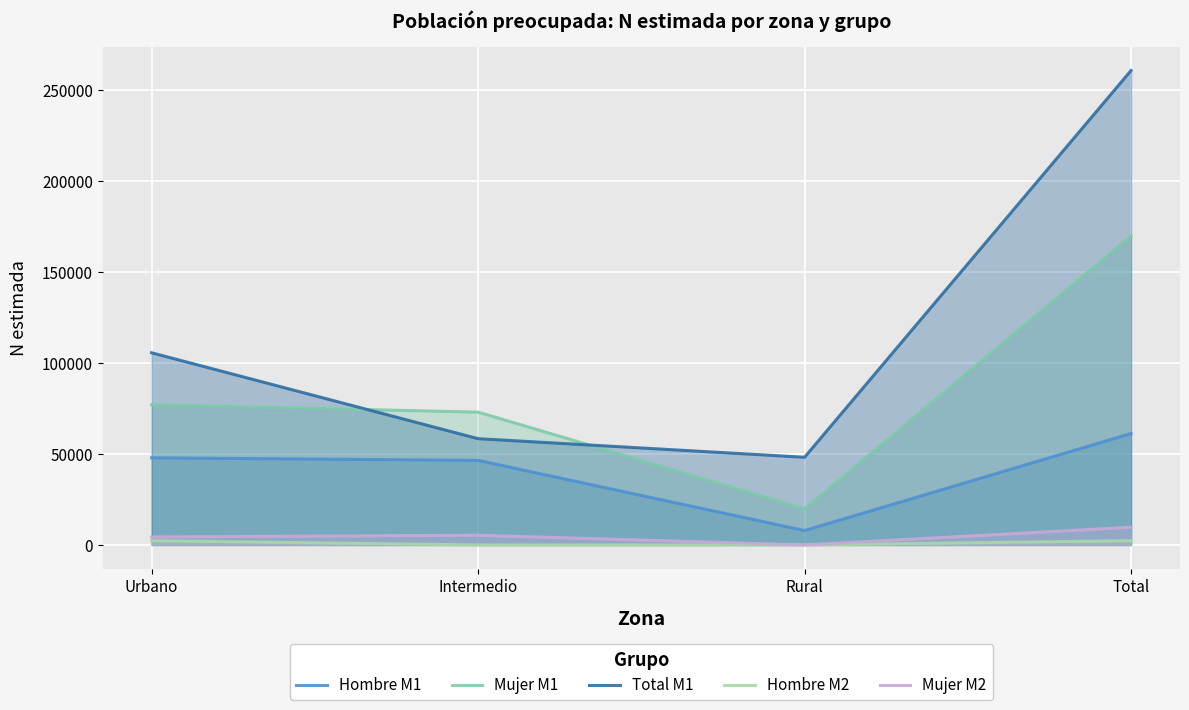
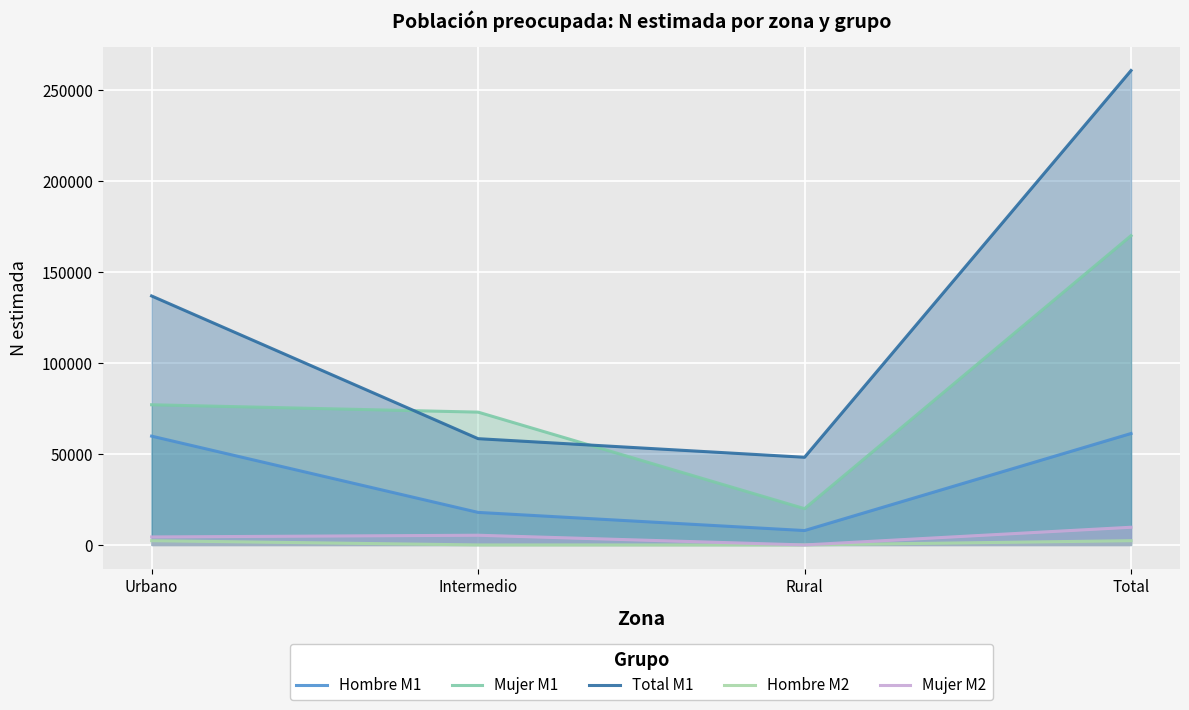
Hombre M1, Urbano: 48000 -> 60000
Total M1, Urbano: 106000 -> 137000
Hombre M1, Intermedio: 46000 -> 18000
